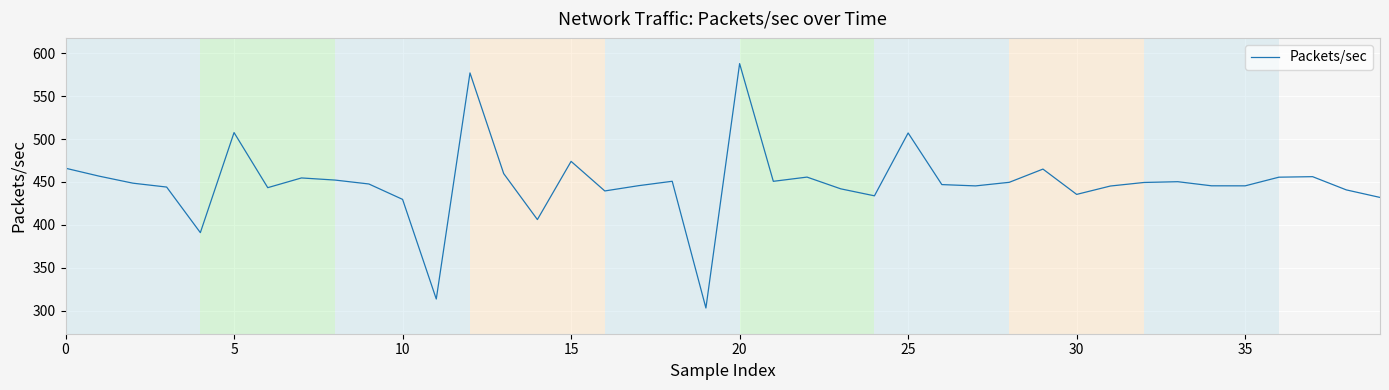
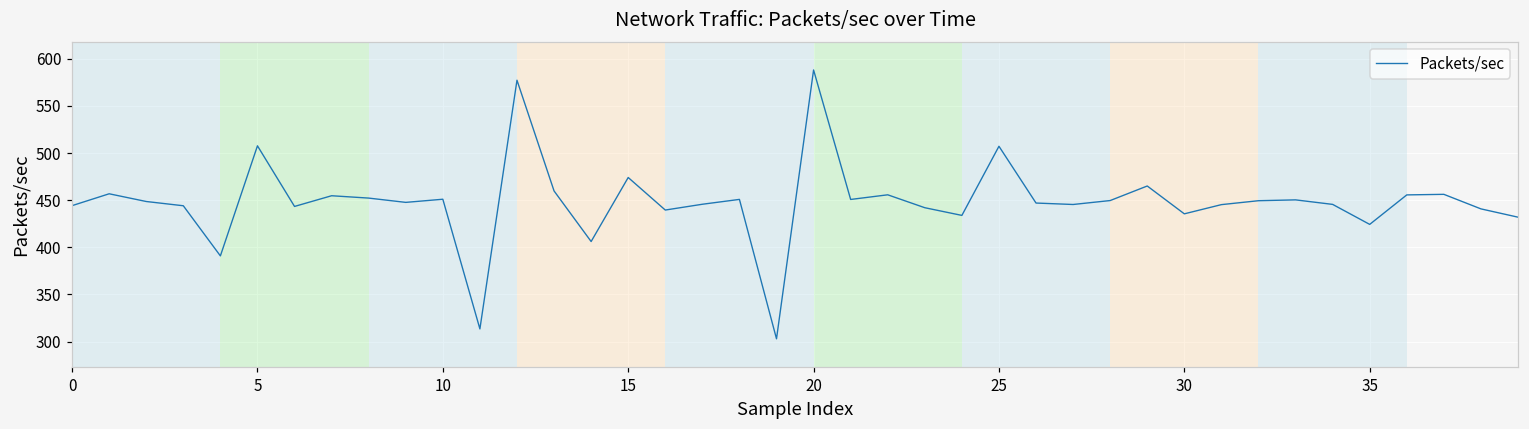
0: 470 -> 440
10: 430 -> 450
35: 450 -> 420
